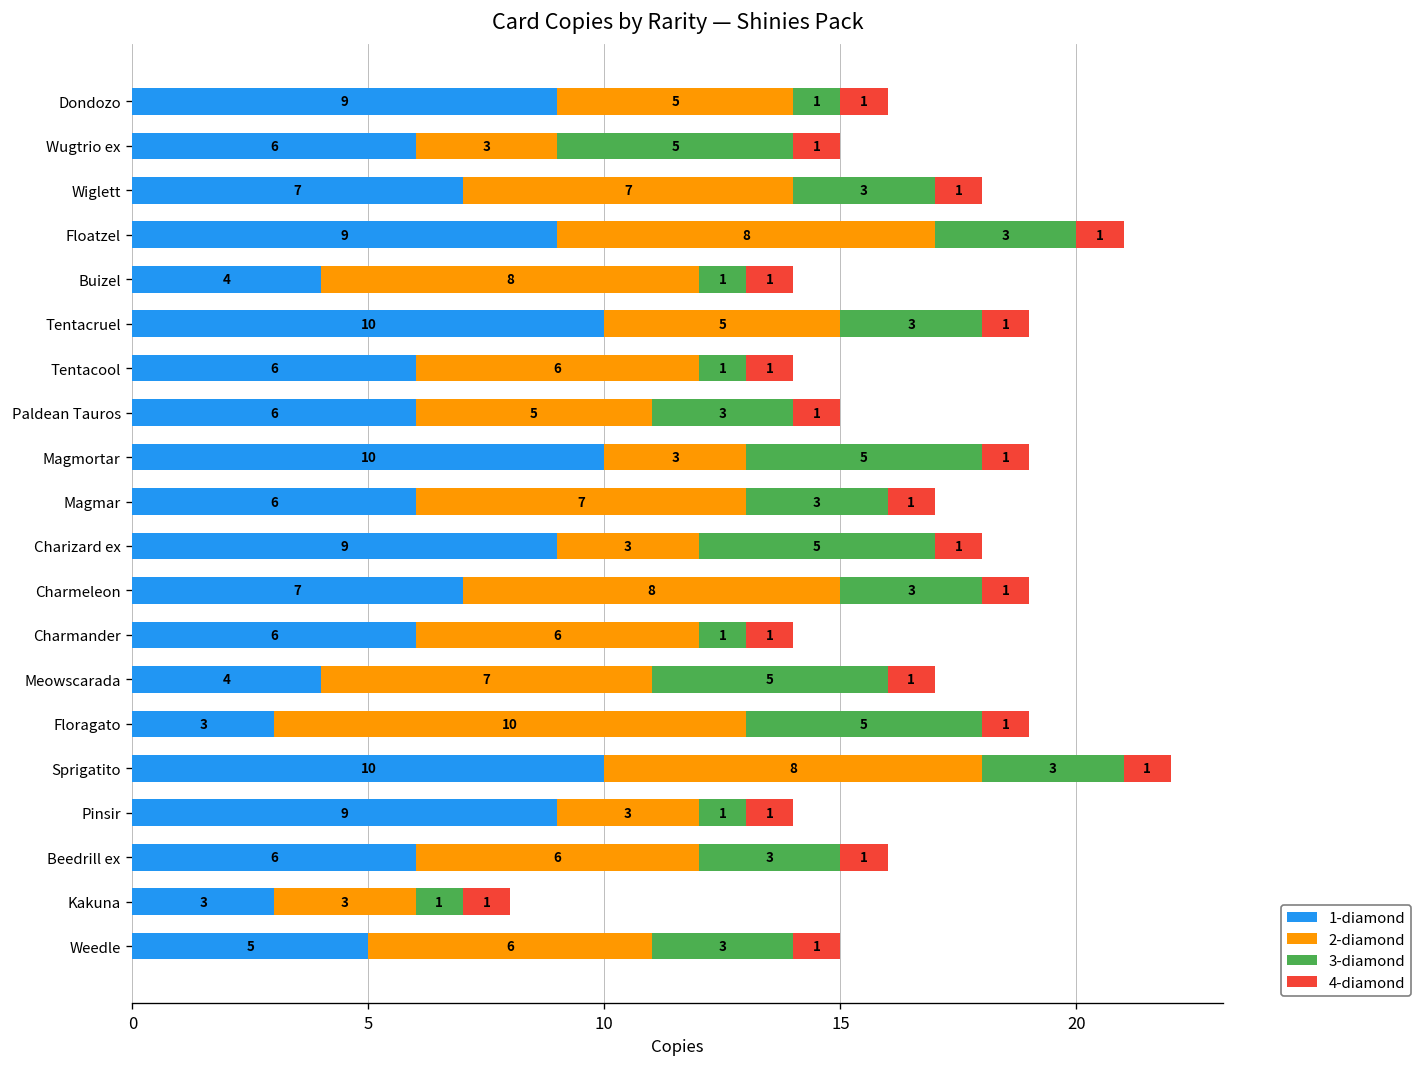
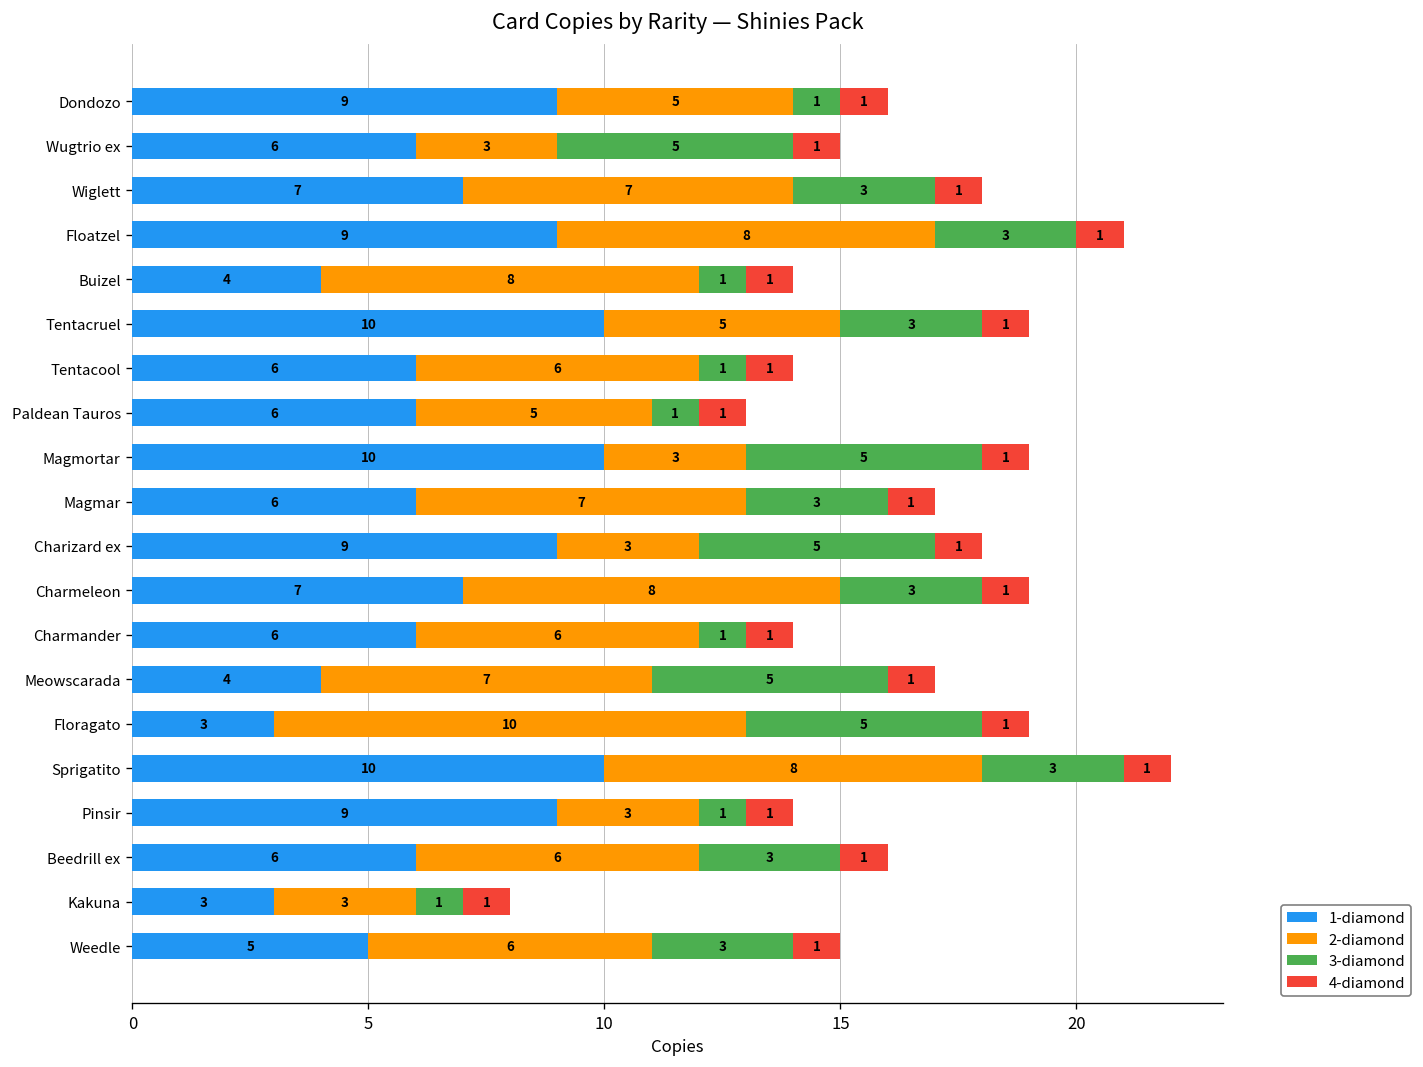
3-diamond, Paldean Tauros: 3 -> 1
